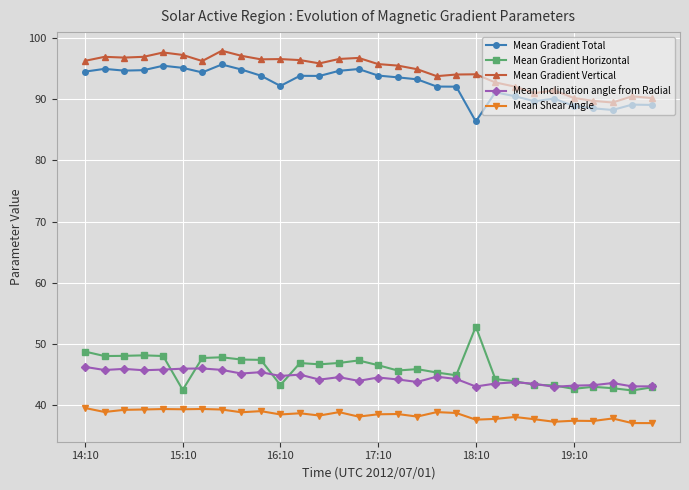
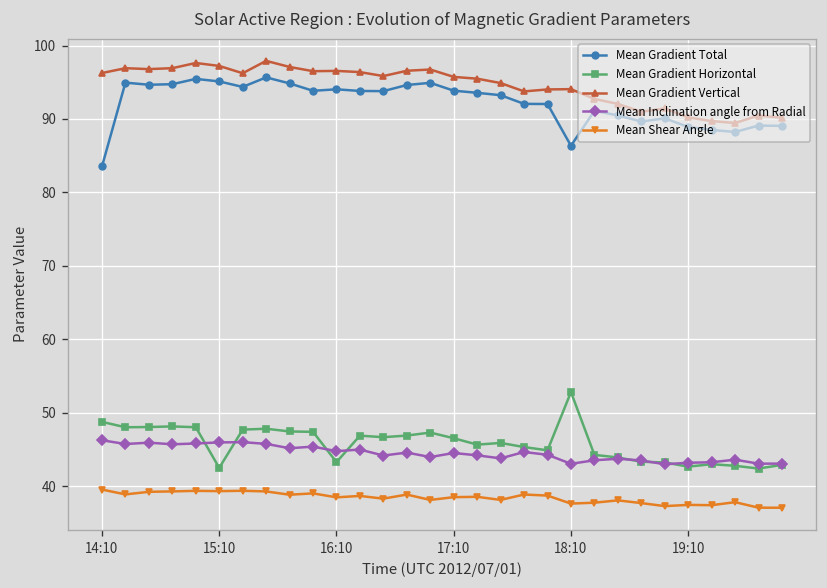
Mean Gradient Total, 14:10: 94 -> 84
Mean Gradient Total, 16:10: 92 -> 94
